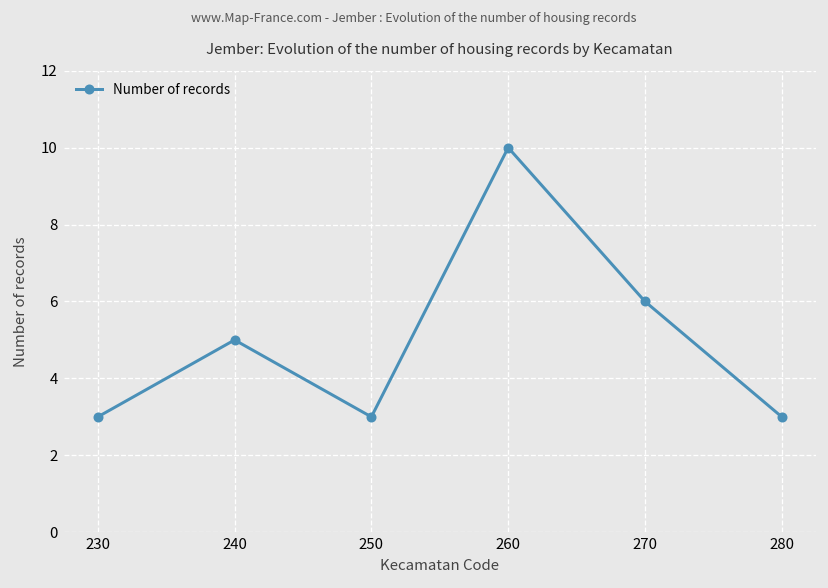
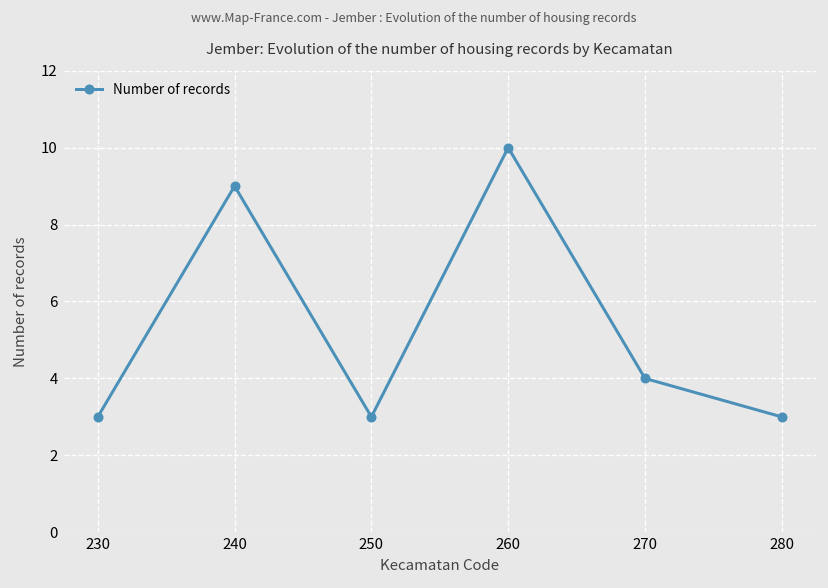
240: 5 -> 9
270: 6 -> 4
